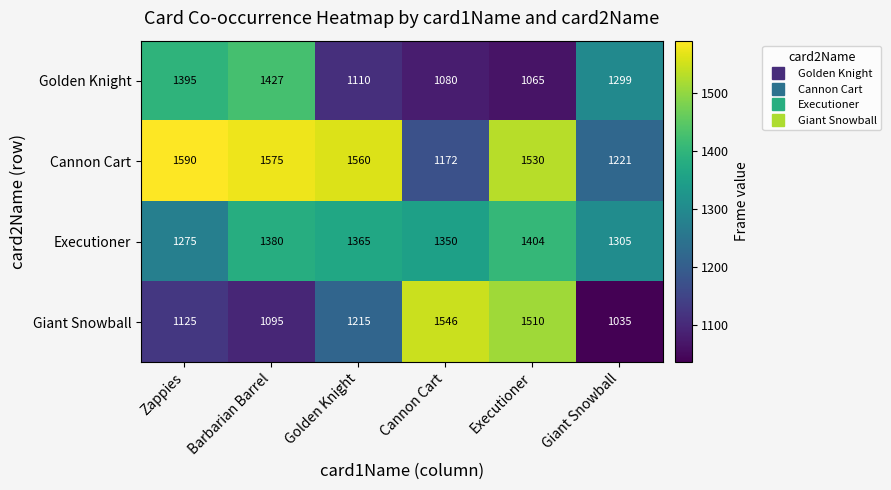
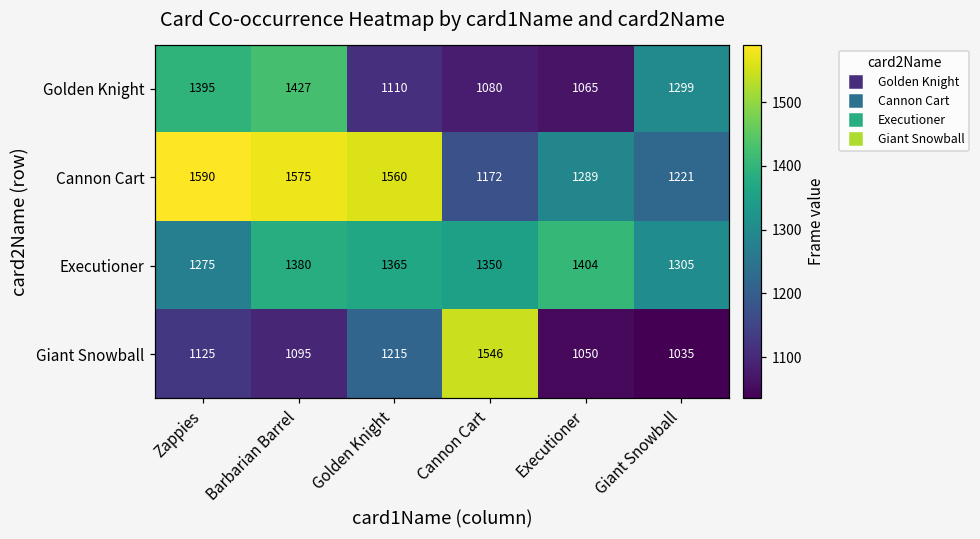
Cannon Cart, Executioner: 1530 -> 1289
Giant Snowball, Executioner: 1510 -> 1050
